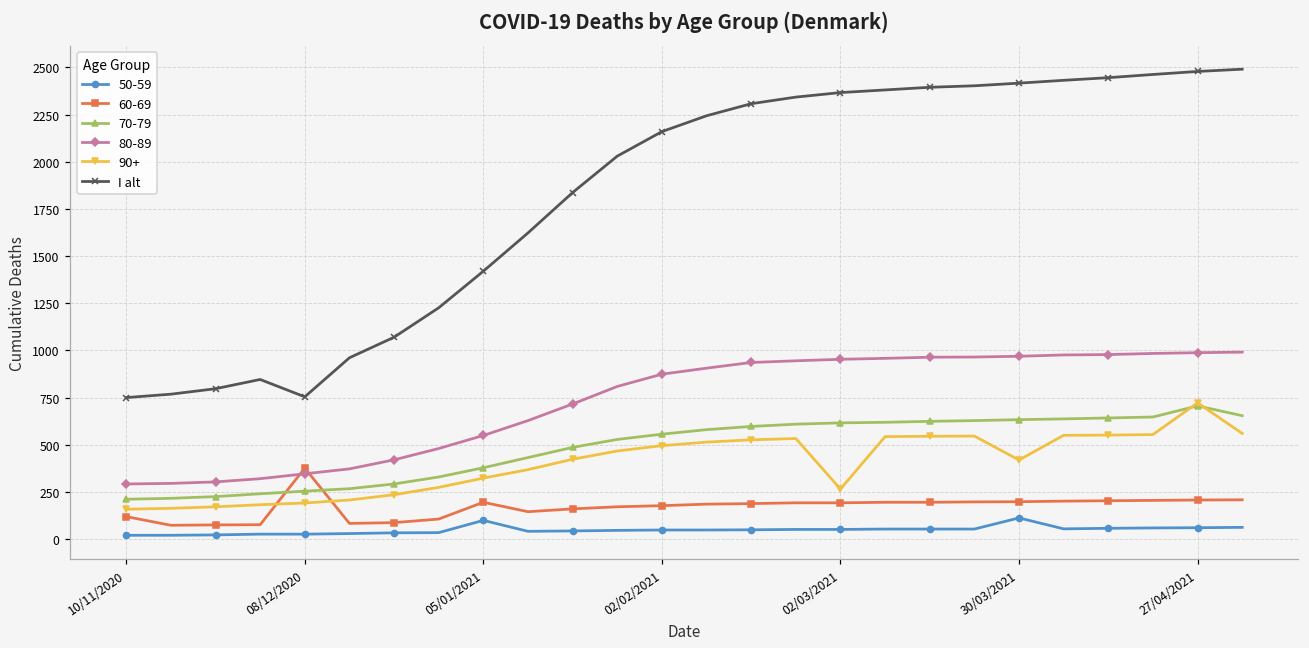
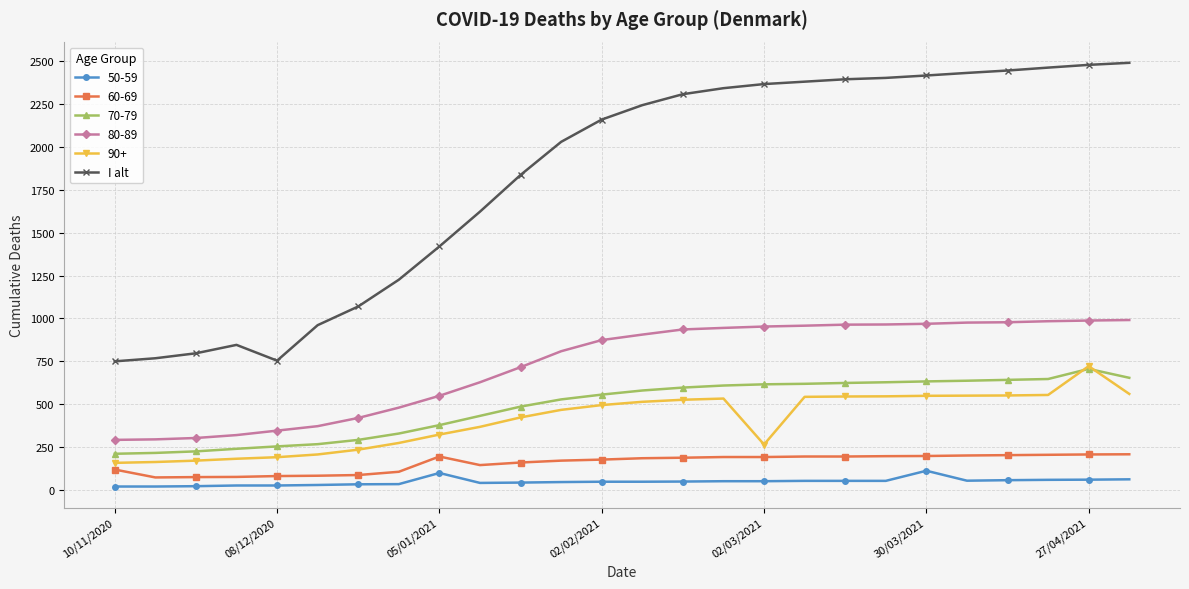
60-69, 08/12/2020: 380 -> 80
90+, 30/03/2021: 420 -> 550
